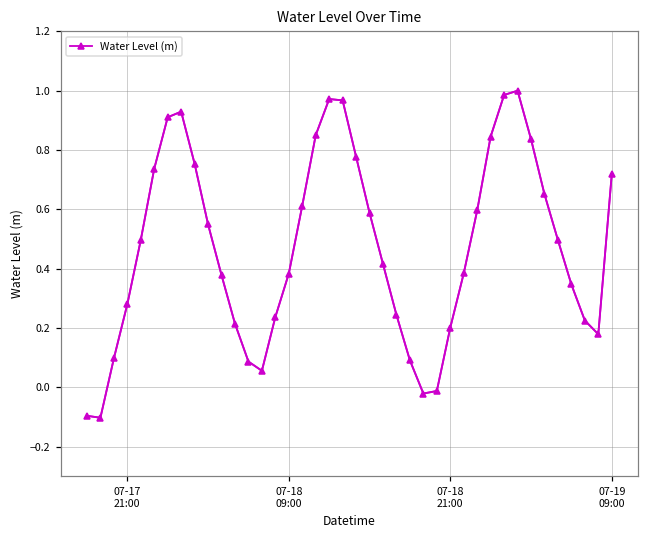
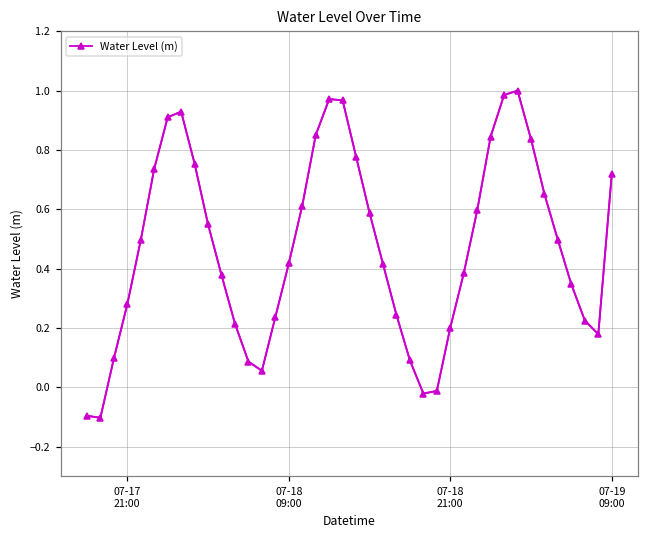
07-18 09:00: 0.38 -> 0.42
